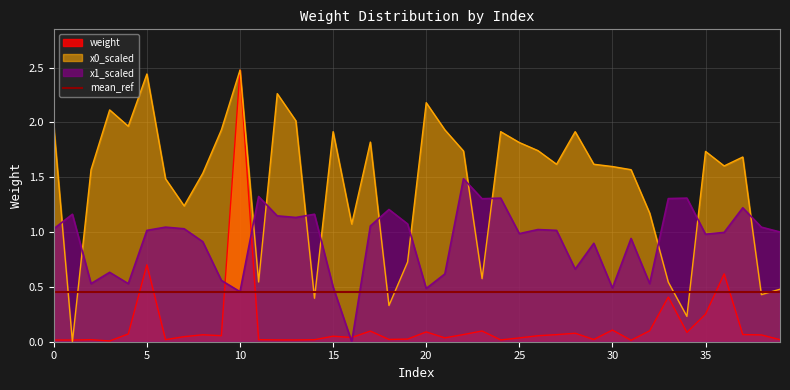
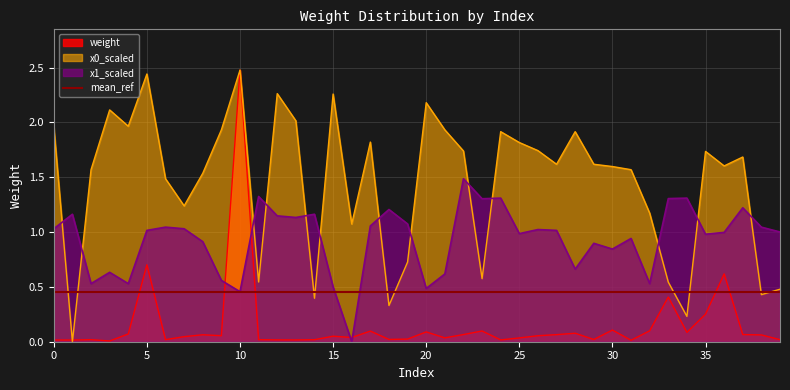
x0_scaled, 15: 1.92 -> 2.26
x1_scaled, 30: 0.49 -> 0.84
